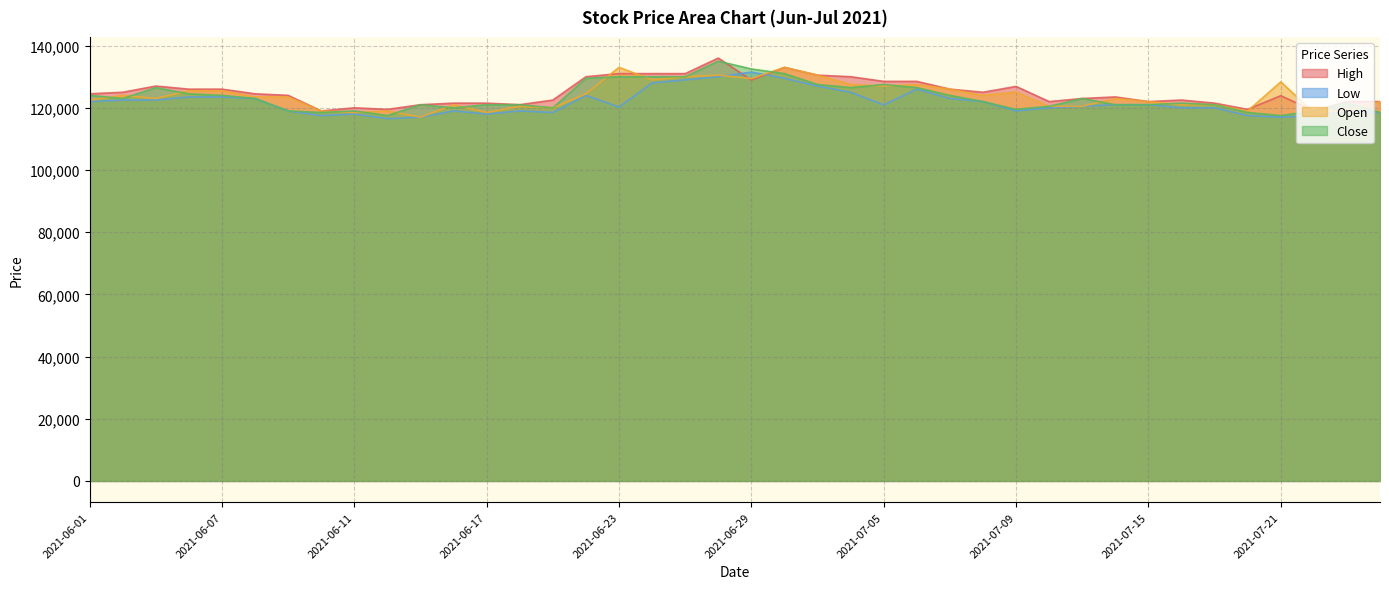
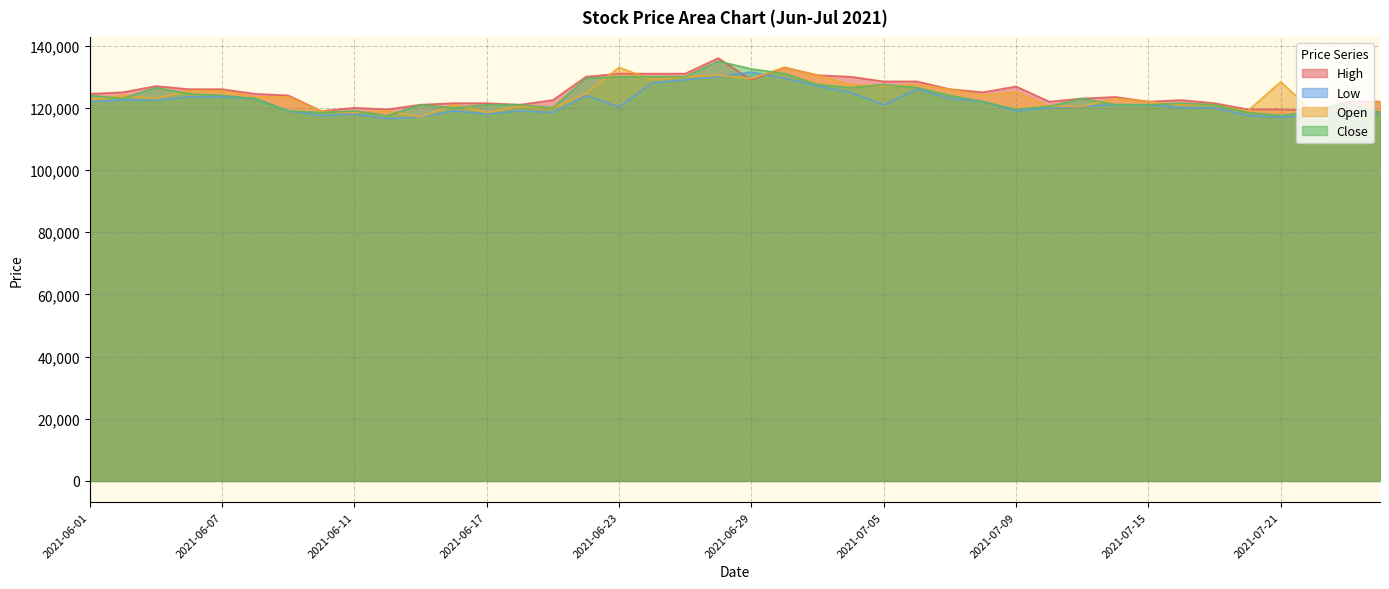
High, 2021-07-21: 124,000 -> 120,000
